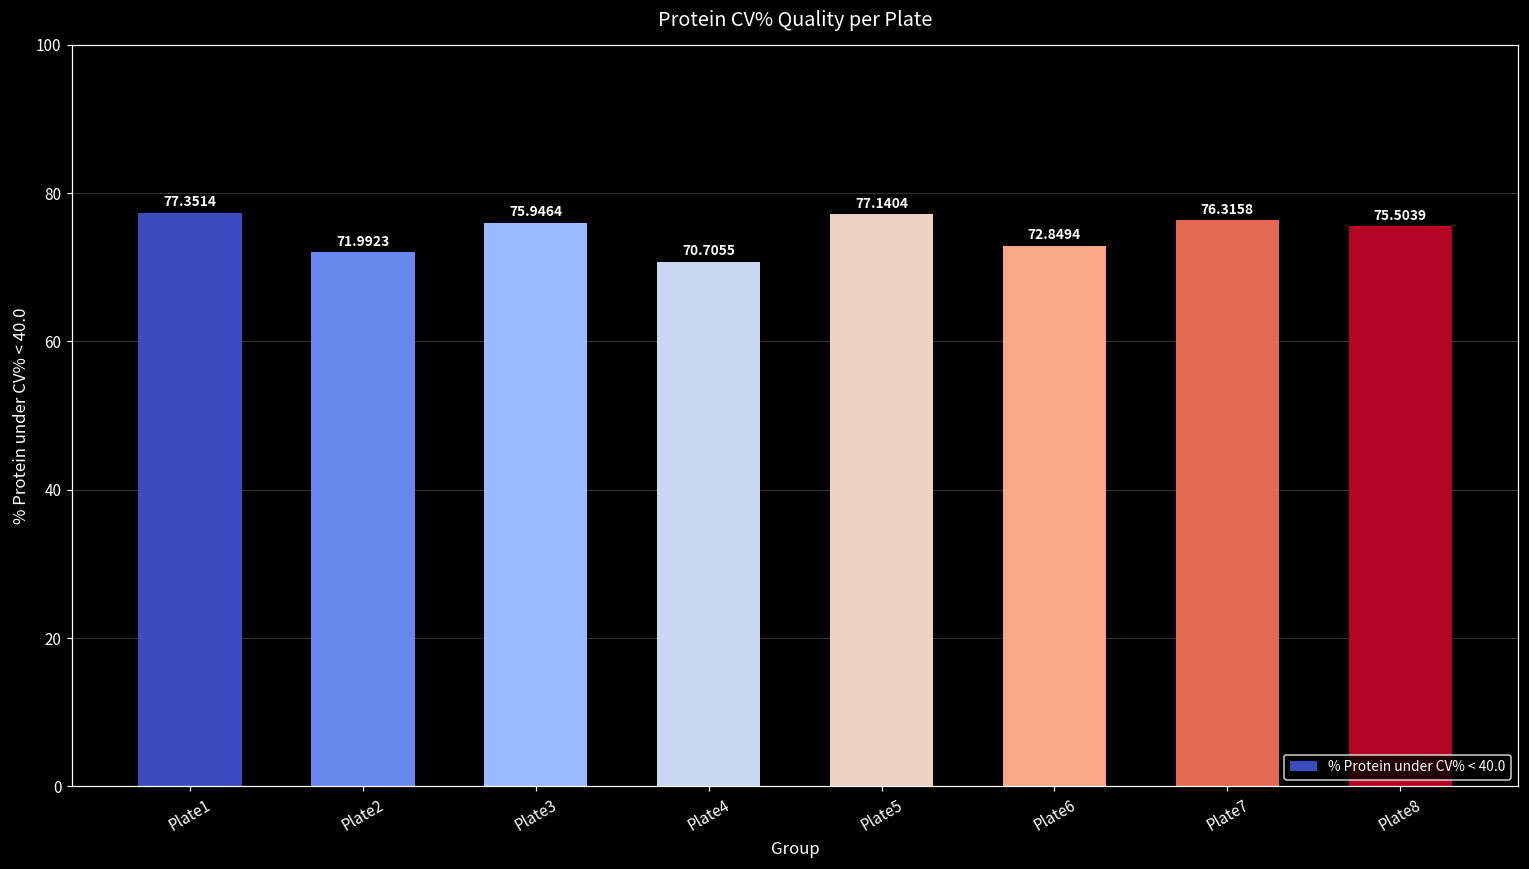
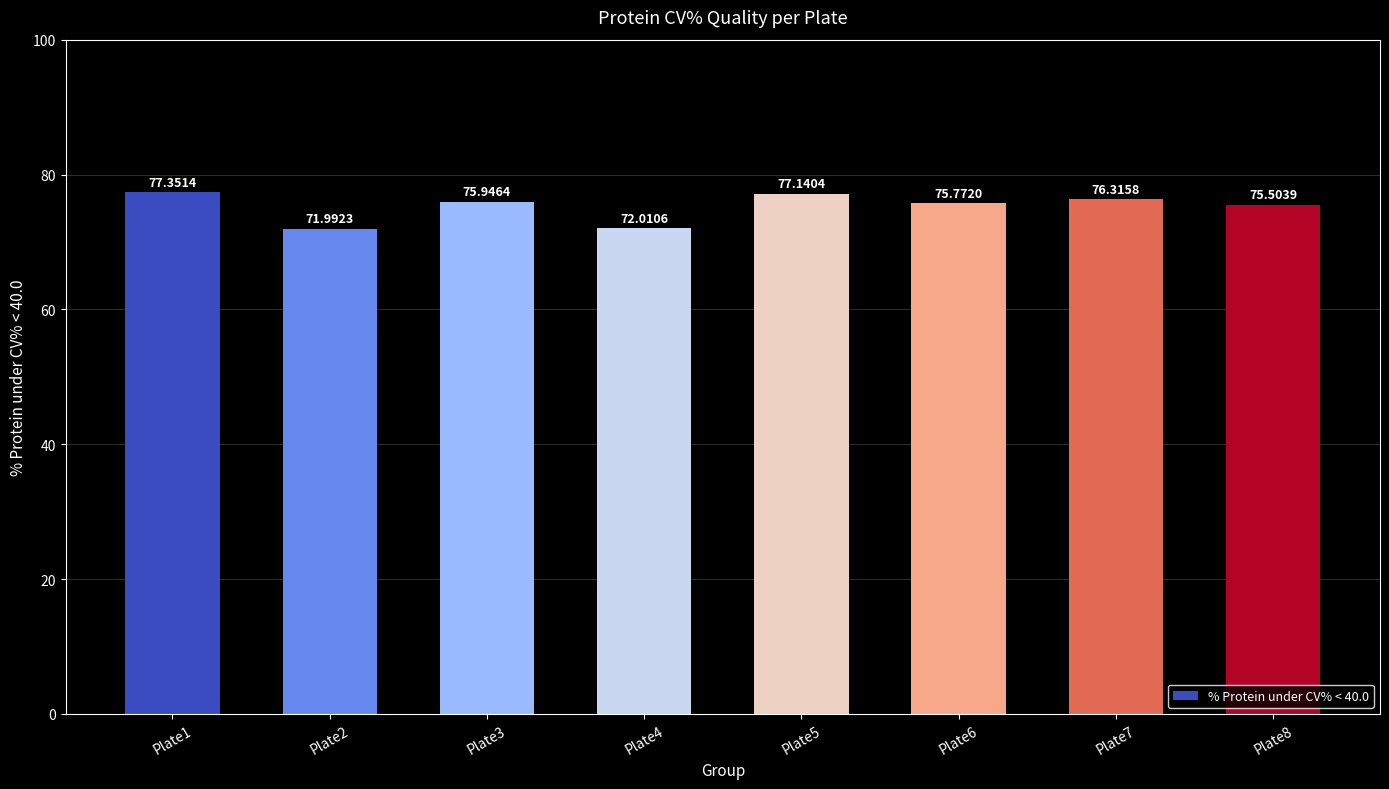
Plate4: 70.7055 -> 72.0106
Plate6: 72.8494 -> 75.7720
